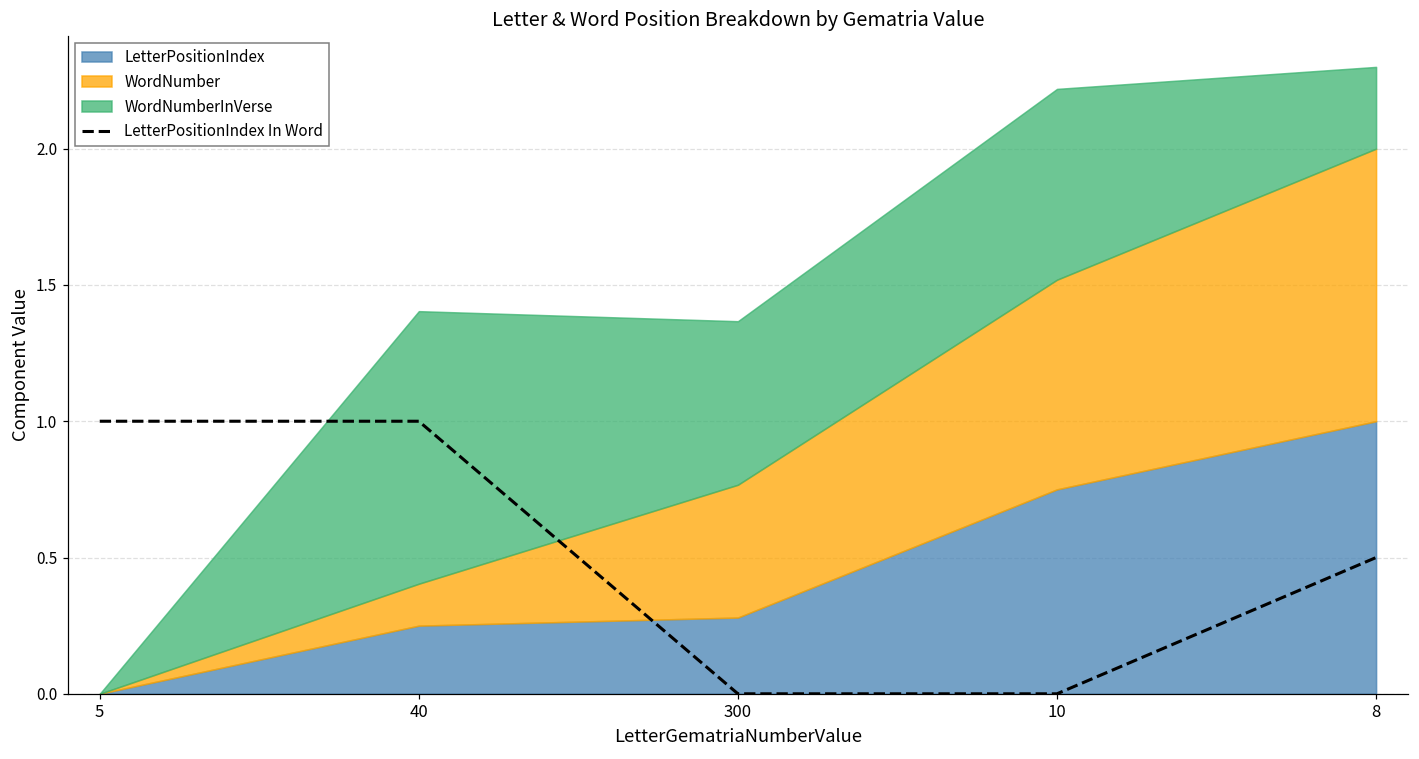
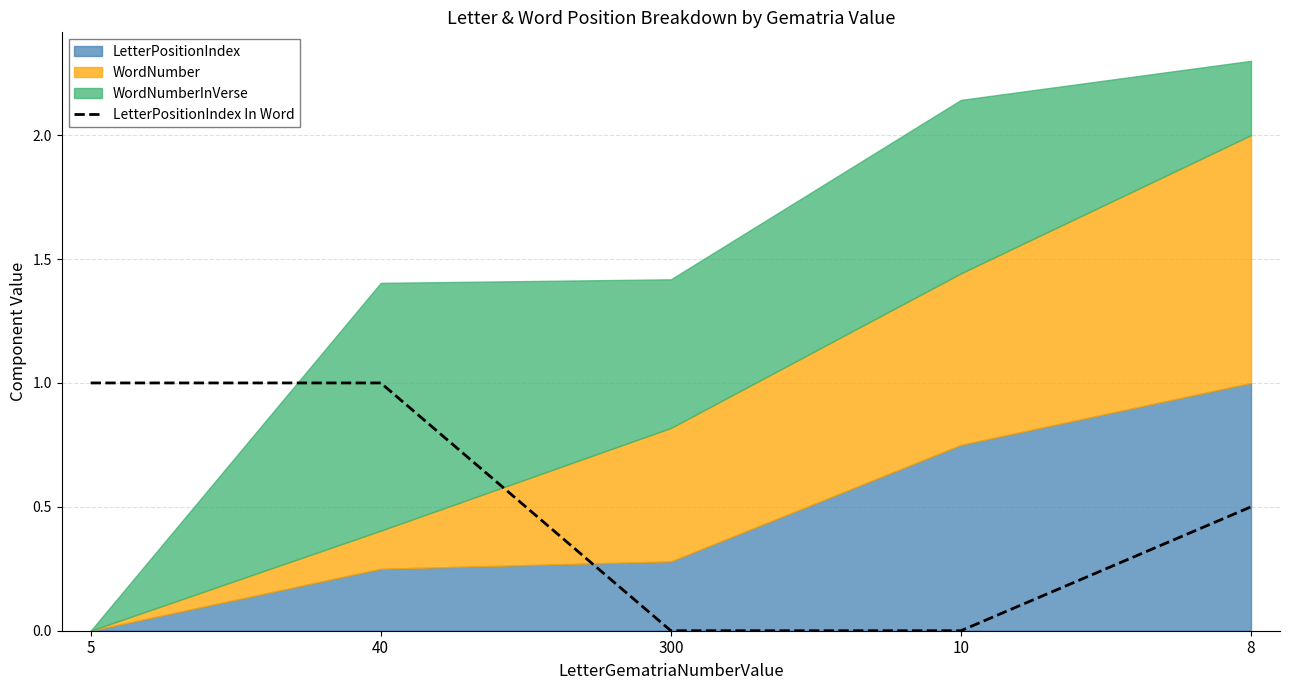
WordNumber, 300: 0.49 -> 0.54
WordNumber, 10: 0.77 -> 0.69
